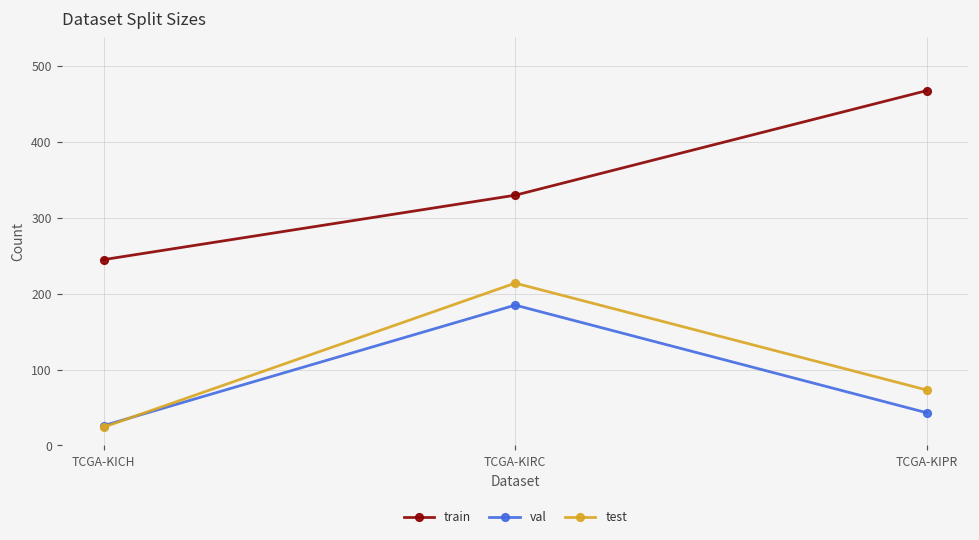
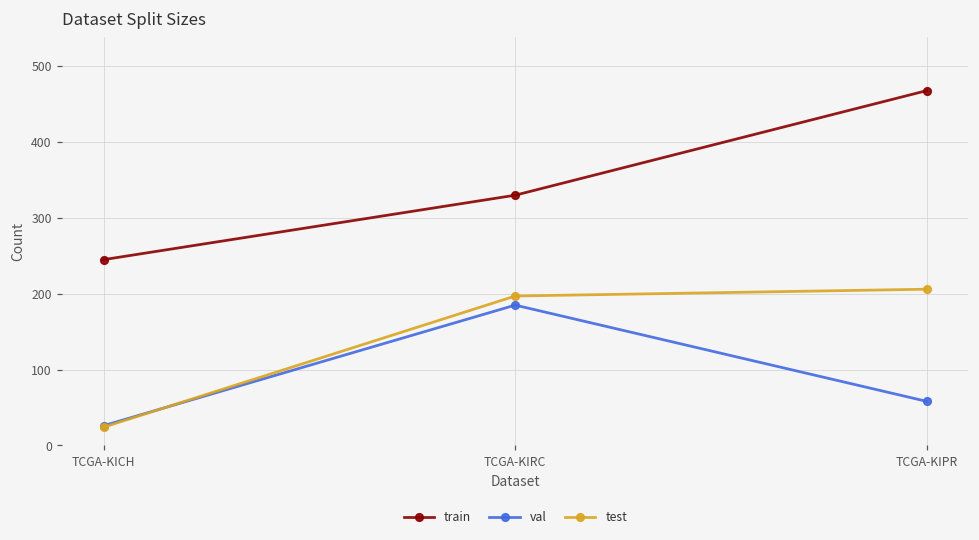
test, TCGA-KIRC: 210 -> 200
val, TCGA-KIPR: 40 -> 60
test, TCGA-KIPR: 70 -> 210
